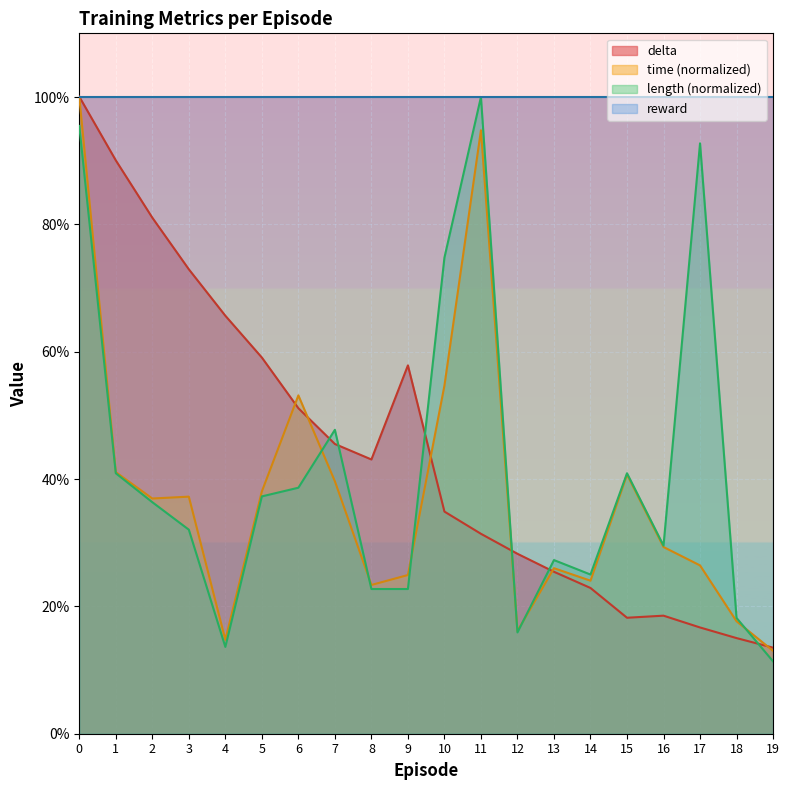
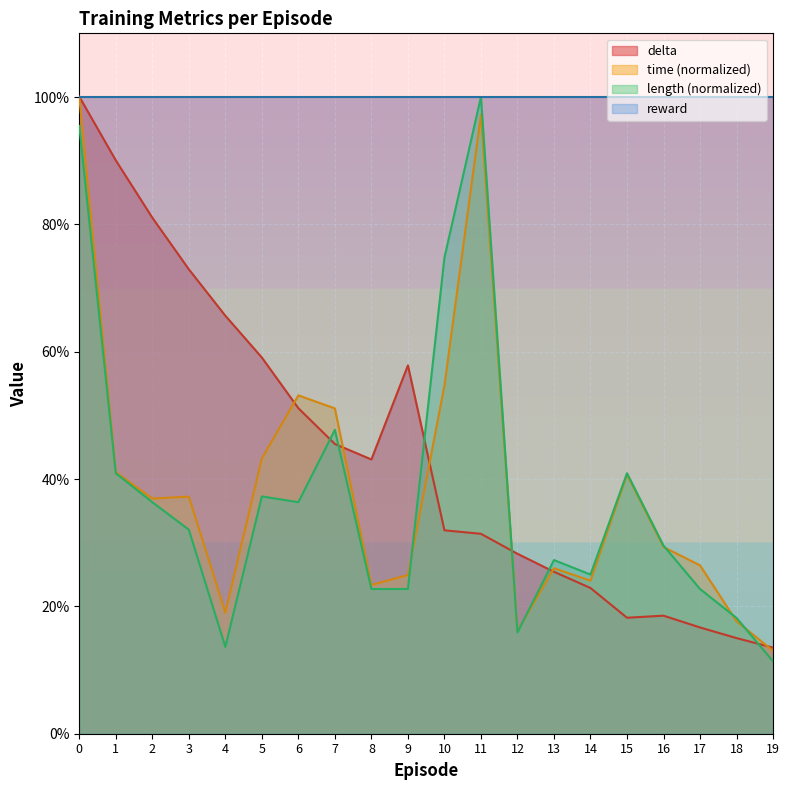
time (normalized), 4: 15% -> 19%
time (normalized), 5: 38% -> 43%
length (normalized), 6: 39% -> 36%
time (normalized), 7: 40% -> 51%
delta, 10: 35% -> 32%
time (normalized), 11: 95% -> 97%
length (normalized), 17: 93% -> 23%
